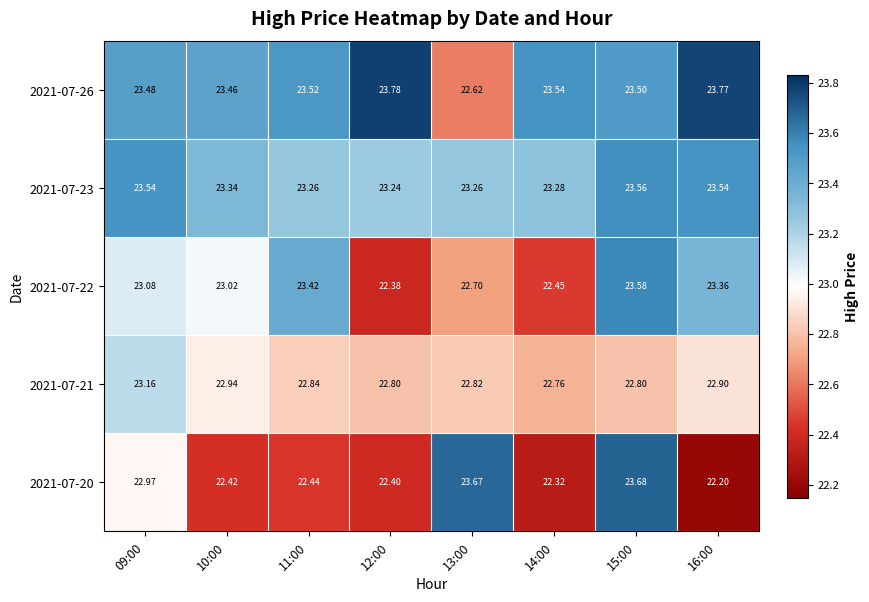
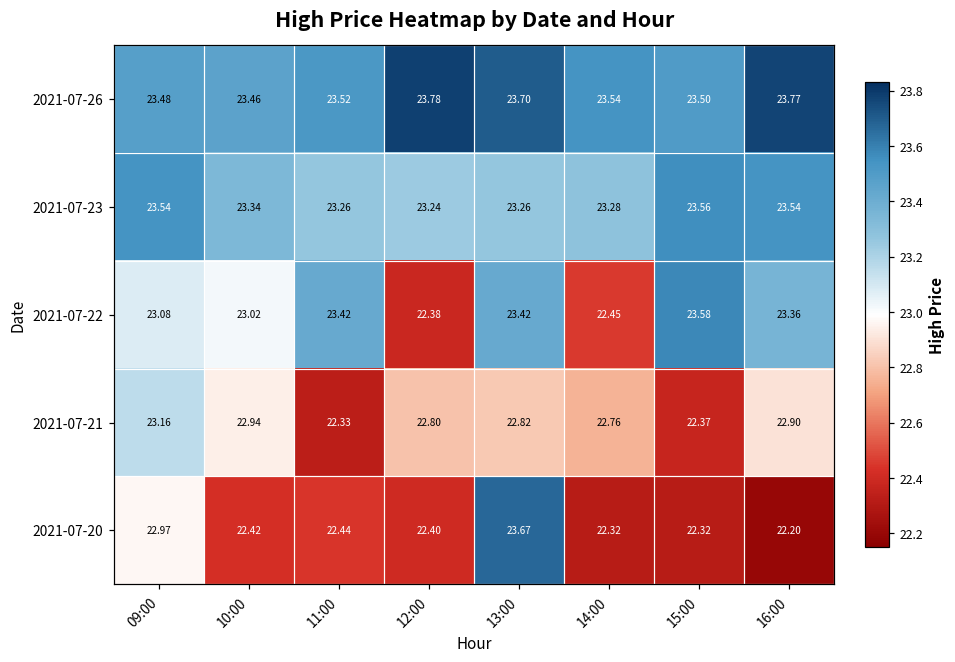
2021-07-26, 13:00: 22.62 -> 23.70
2021-07-22, 13:00: 22.70 -> 23.42
2021-07-21, 11:00: 22.84 -> 22.33
2021-07-21, 15:00: 22.80 -> 22.37
2021-07-20, 15:00: 23.68 -> 22.32
